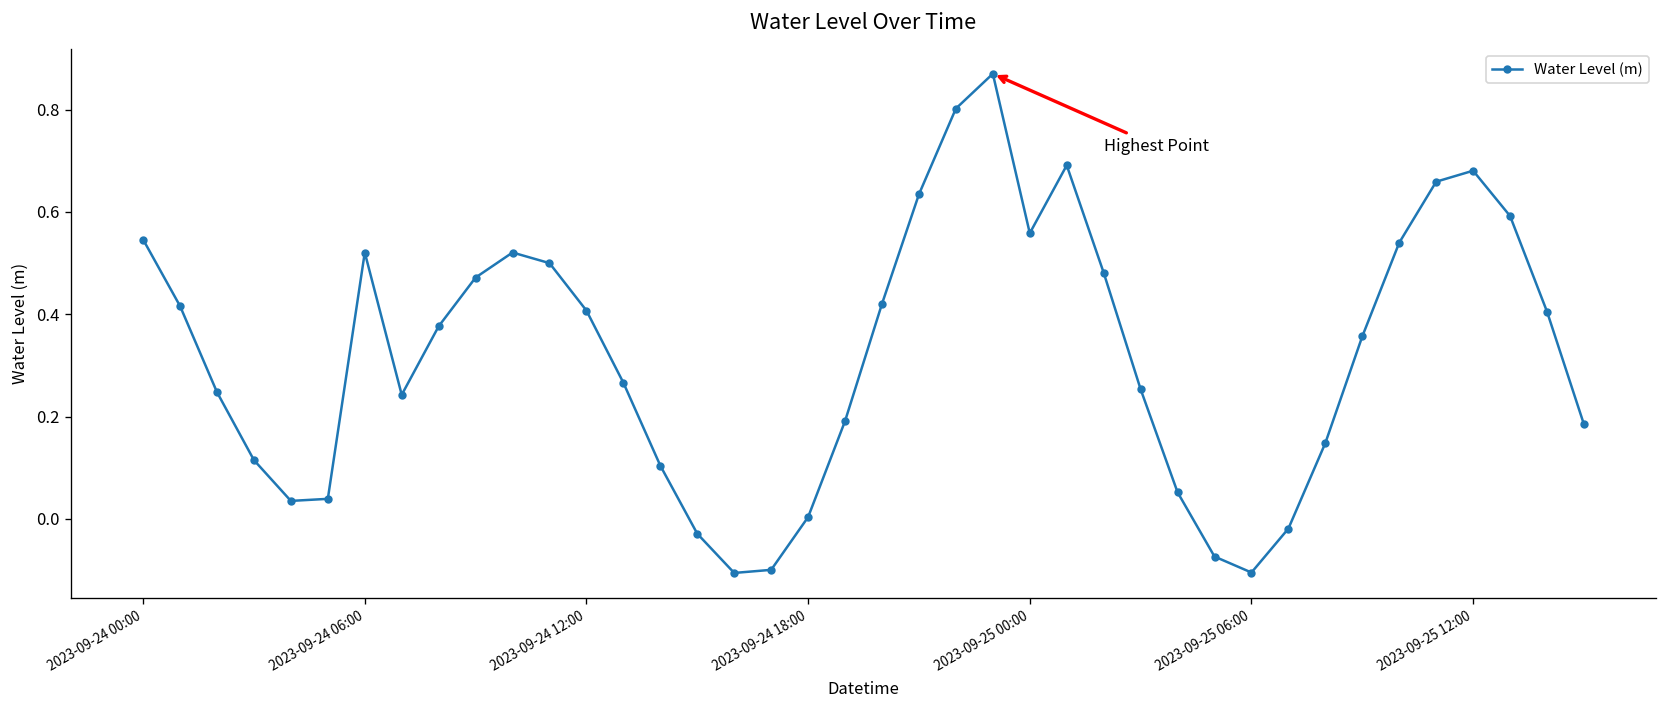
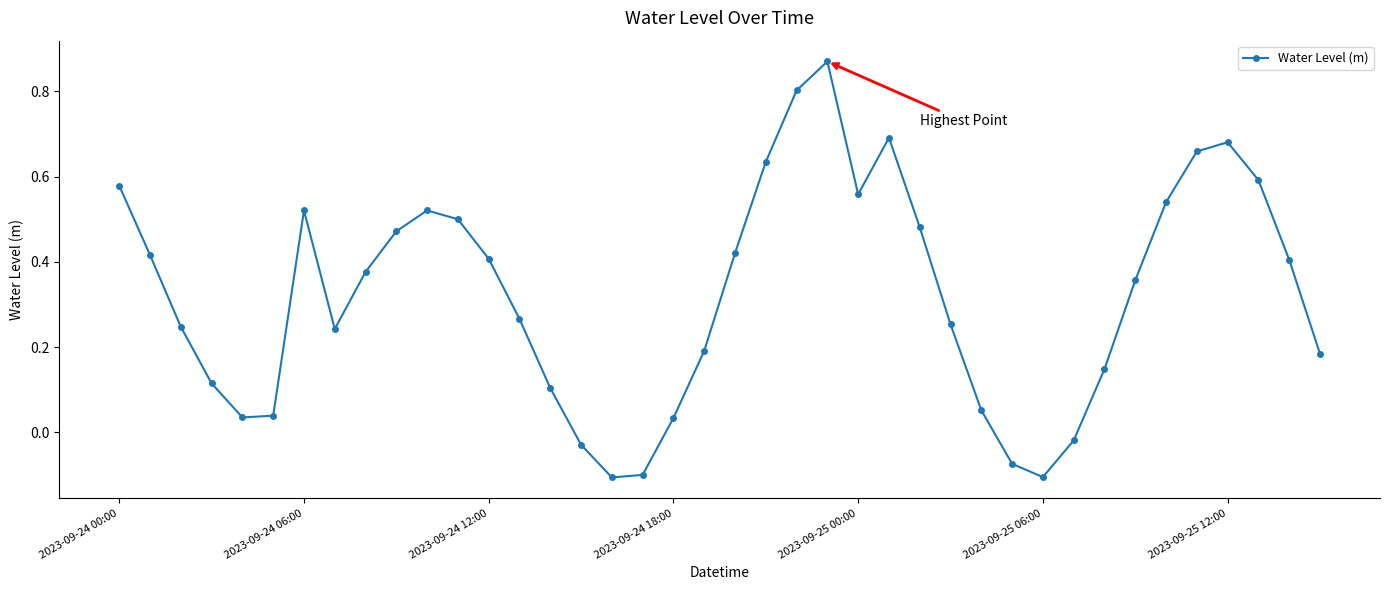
2023-09-24 00:00: 0.55 -> 0.58
2023-09-24 18:00: 0.00 -> 0.03
